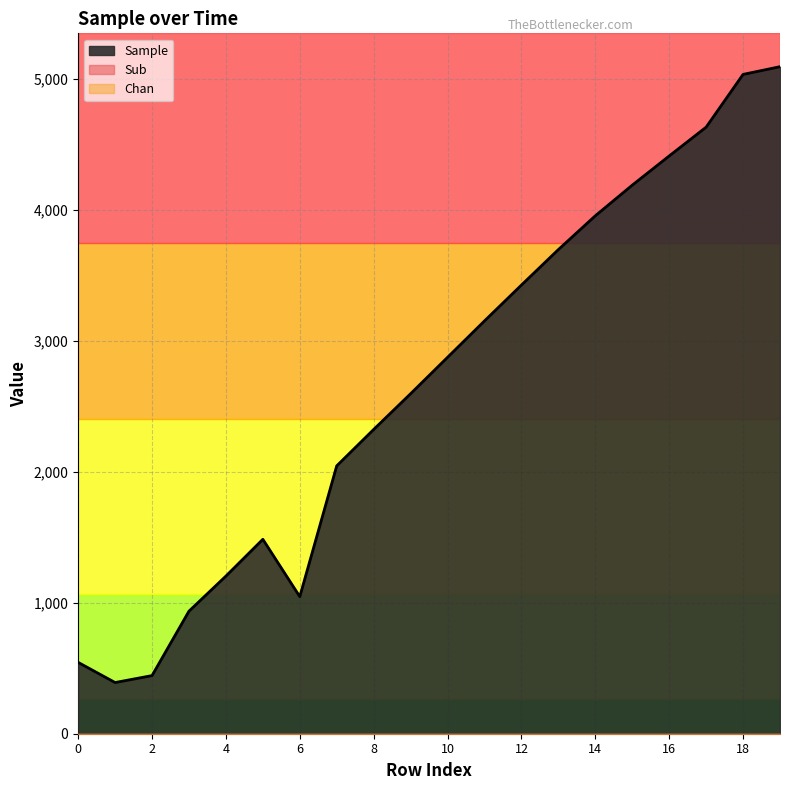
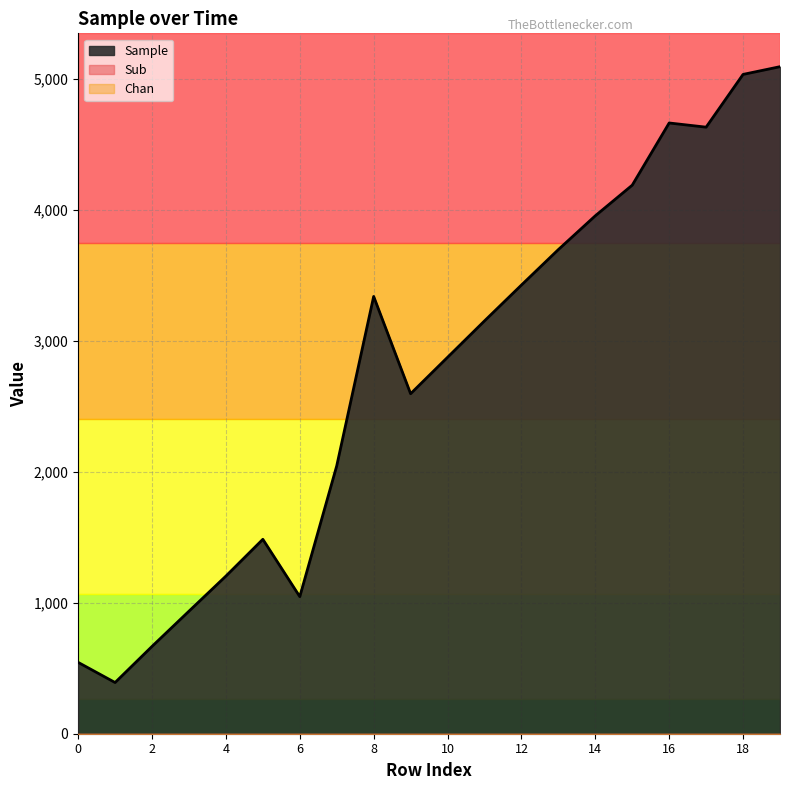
Sample, 2: 440 -> 670
Sample, 8: 2,320 -> 3,340
Sample, 16: 4,410 -> 4,670
